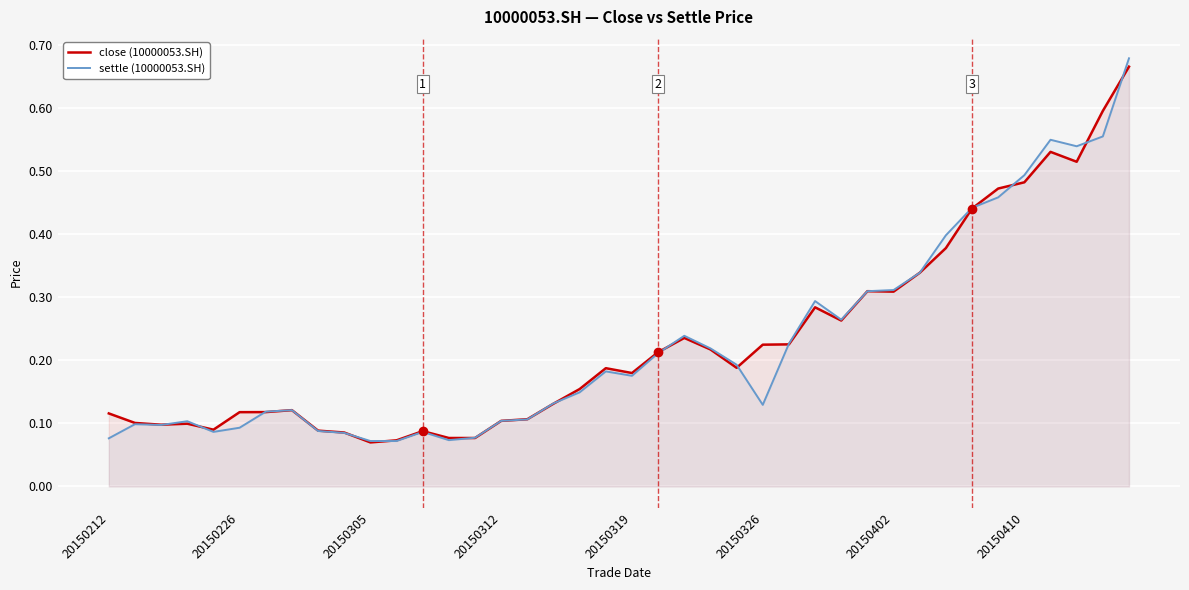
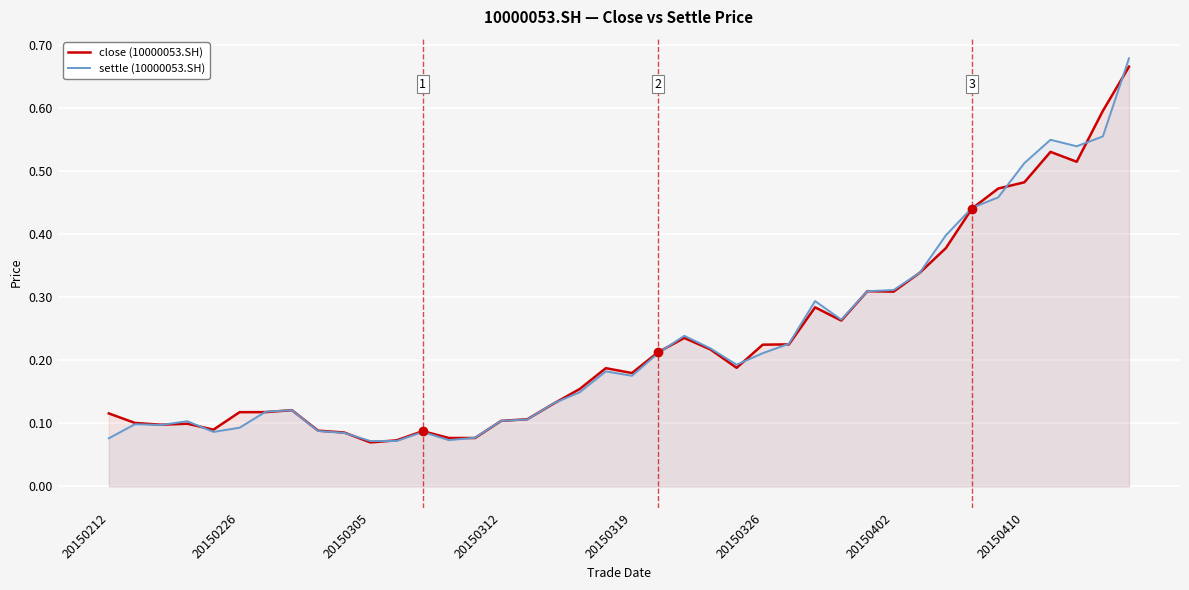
settle (10000053.SH), 20150326: 0.13 -> 0.21
settle (10000053.SH), 20150410: 0.49 -> 0.51
